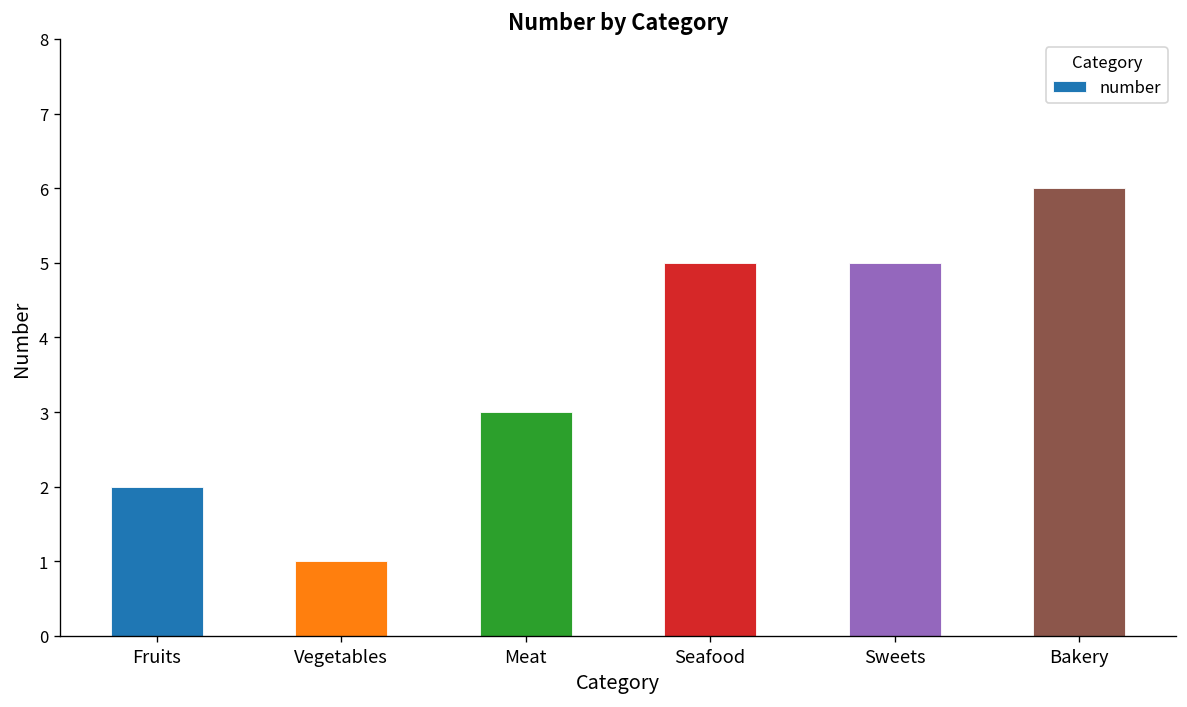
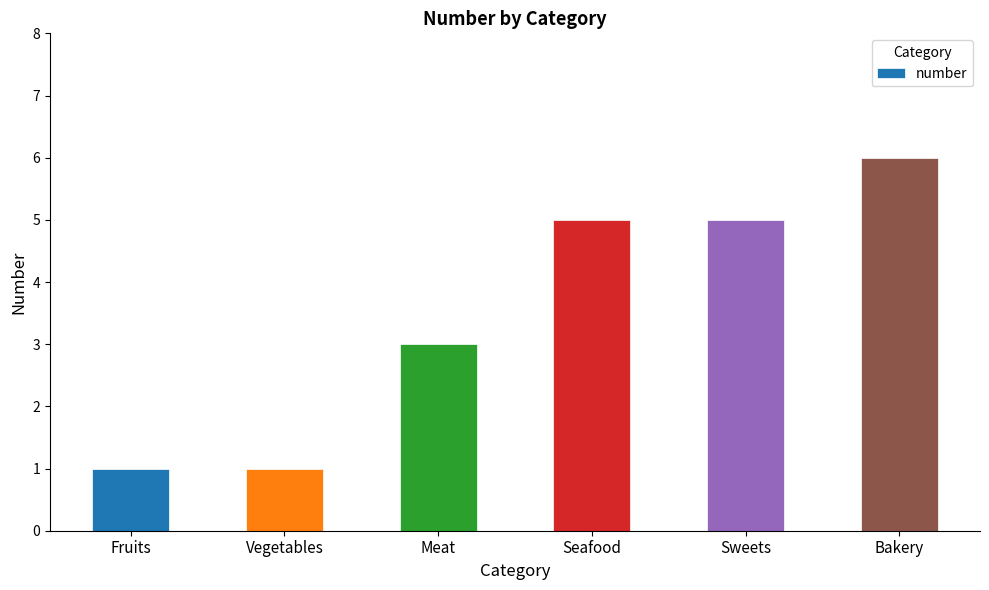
Fruits: 2 -> 1
